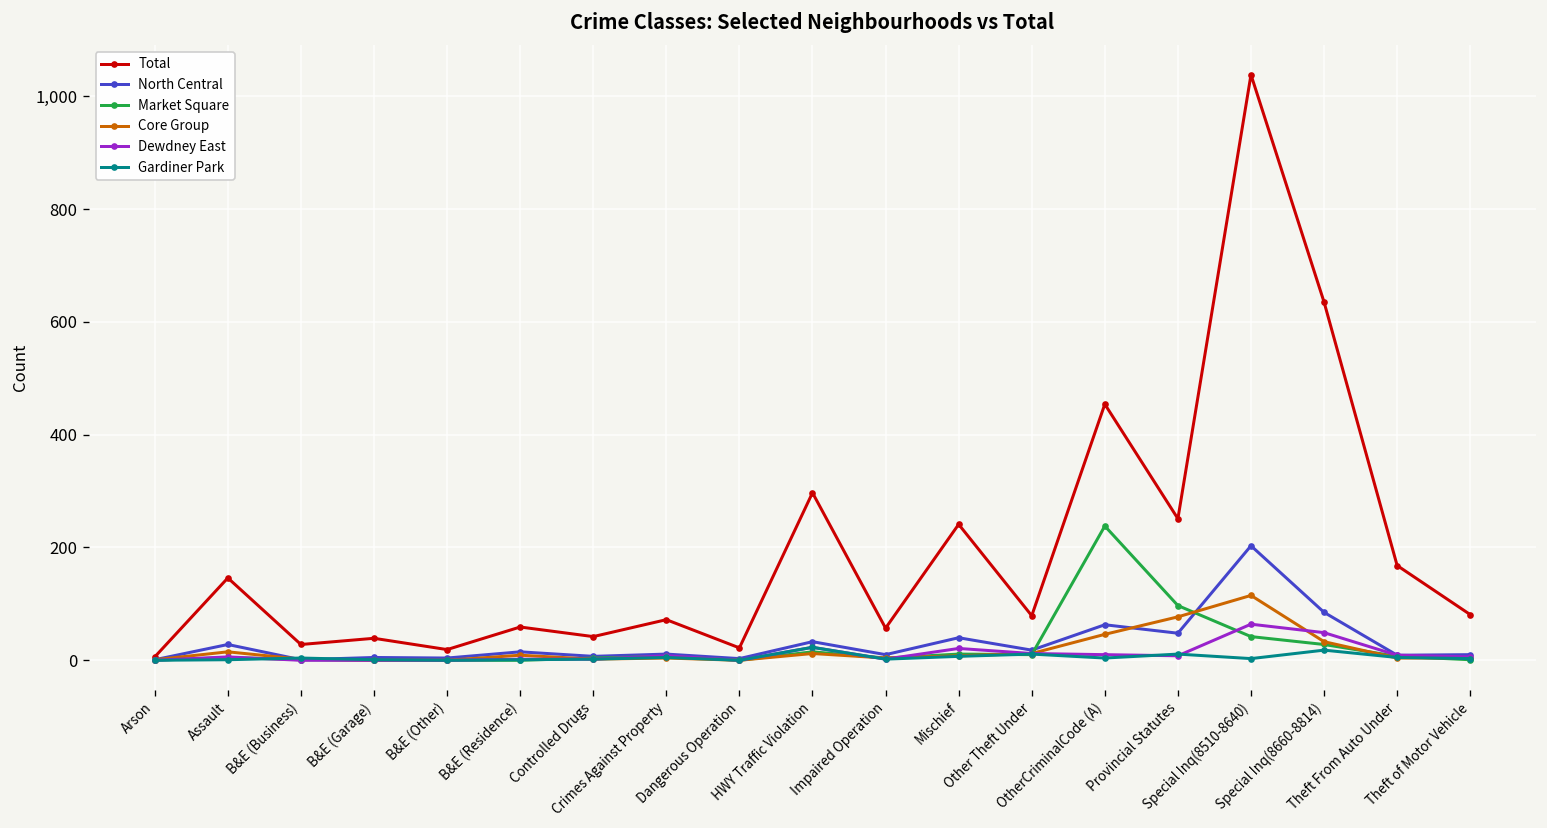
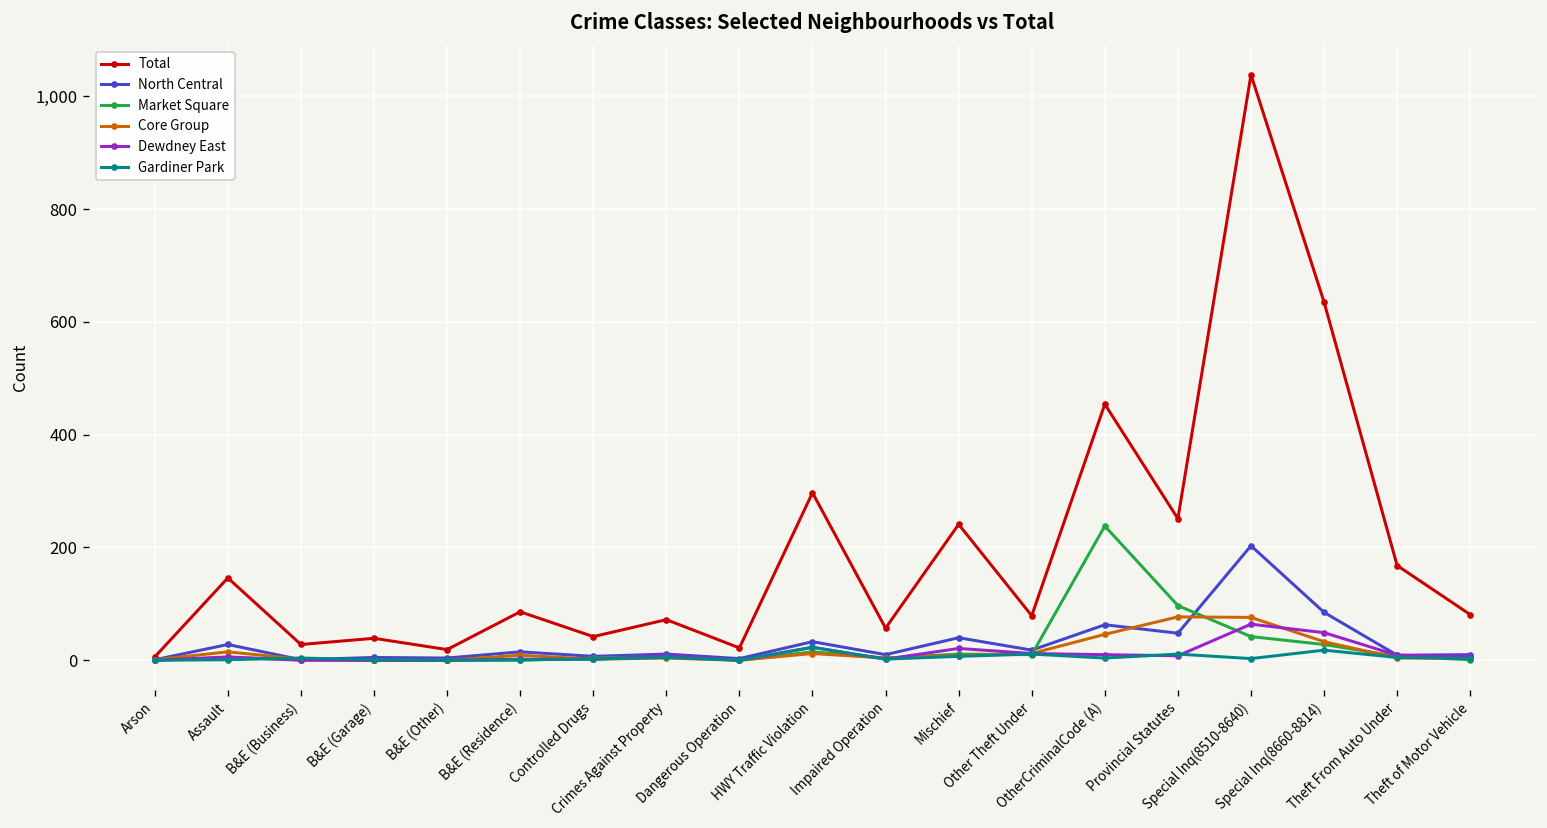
Total, B&E (Residence): 60 -> 90
Core Group, Special Inq(8510-8640): 120 -> 80
